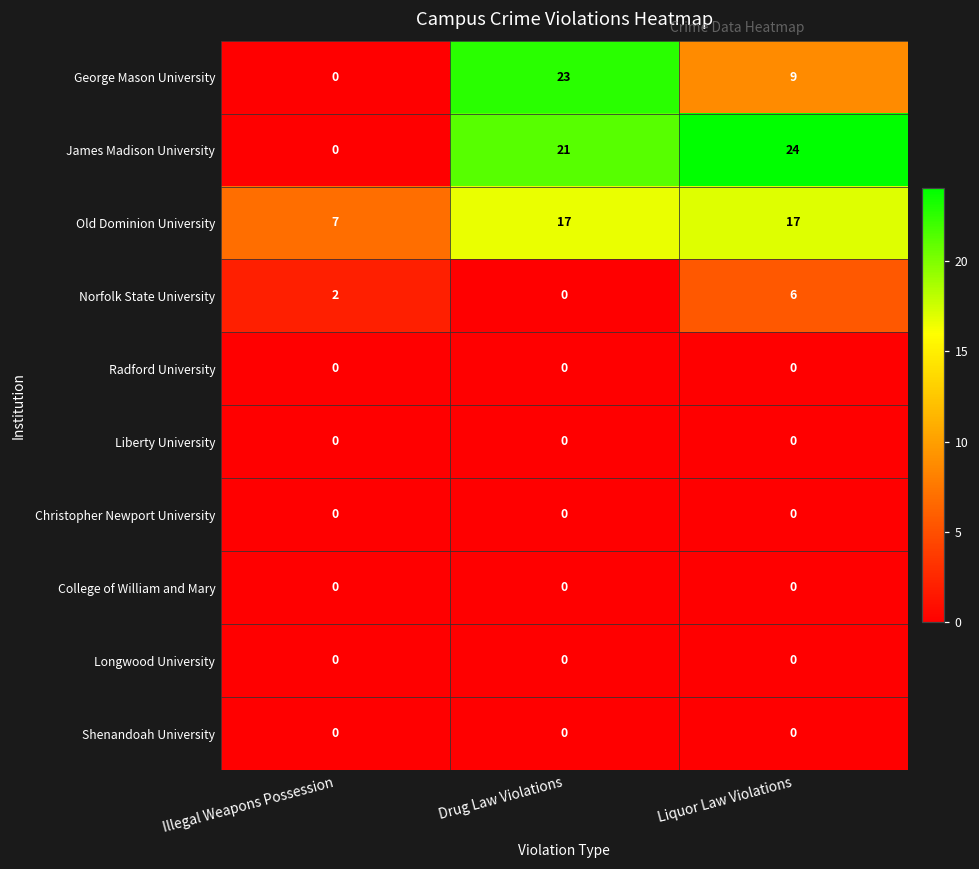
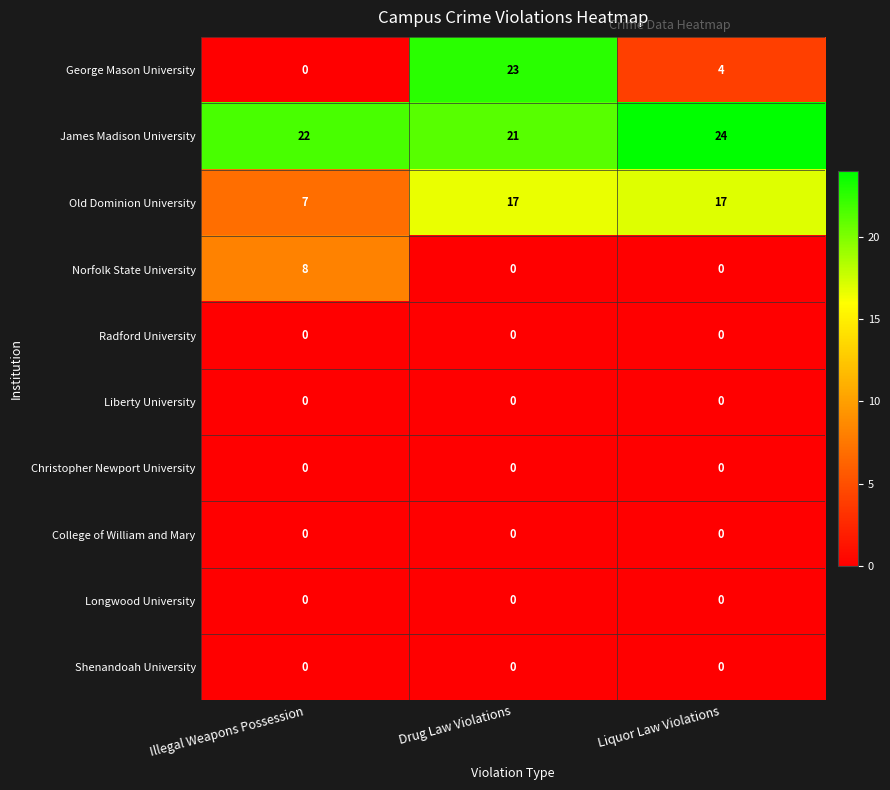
George Mason University, Liquor Law Violations: 9 -> 4
James Madison University, Illegal Weapons Possession: 0 -> 22
Norfolk State University, Illegal Weapons Possession: 2 -> 8
Norfolk State University, Liquor Law Violations: 6 -> 0
